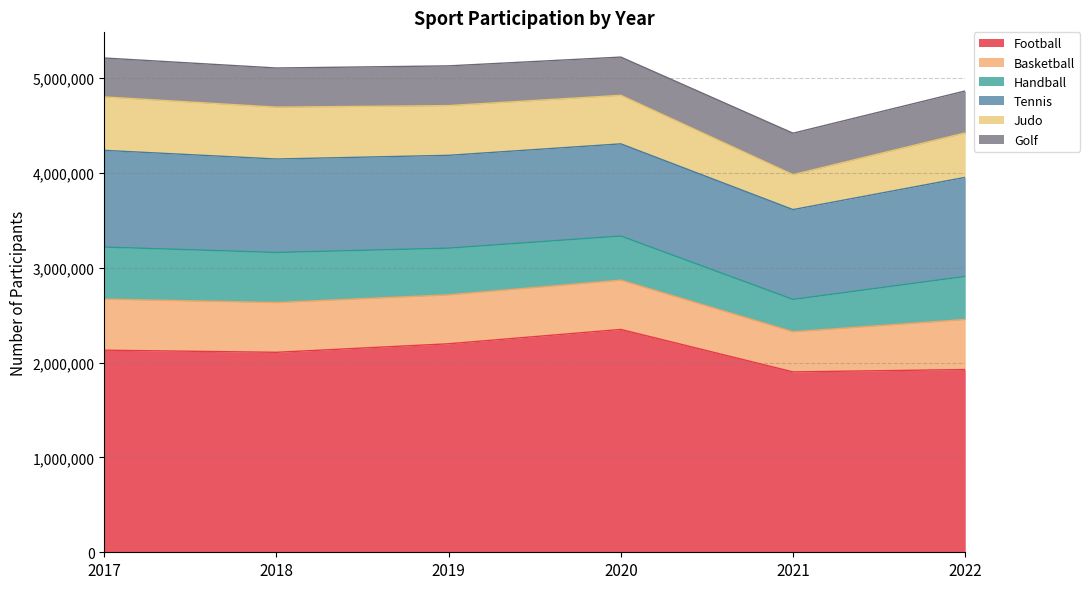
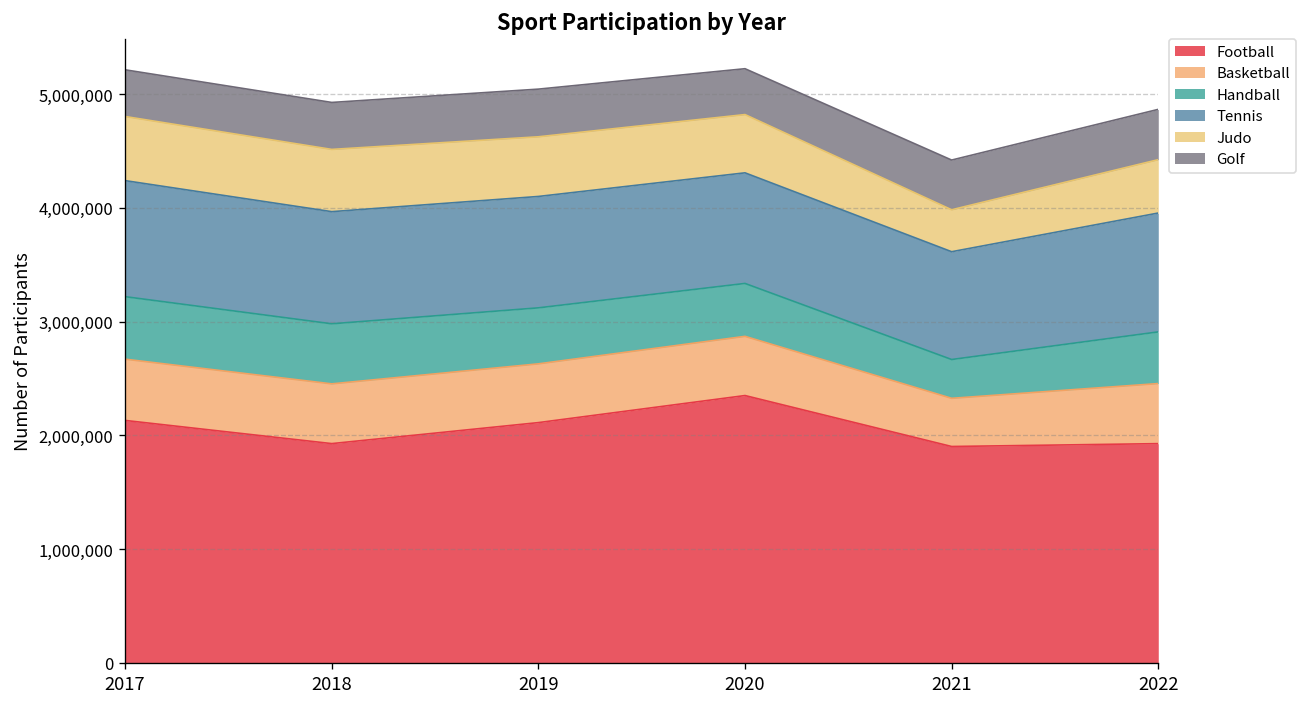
Football, 2018: 2,100,000 -> 1,900,000
Football, 2019: 2,200,000 -> 2,100,000
